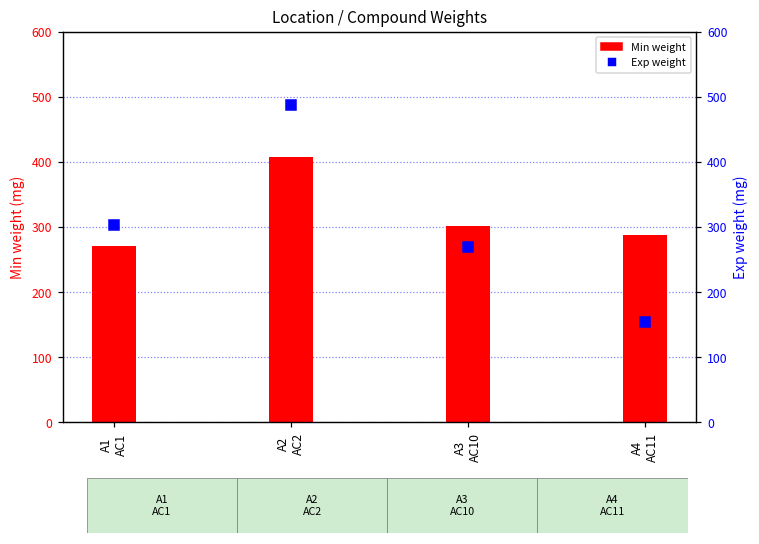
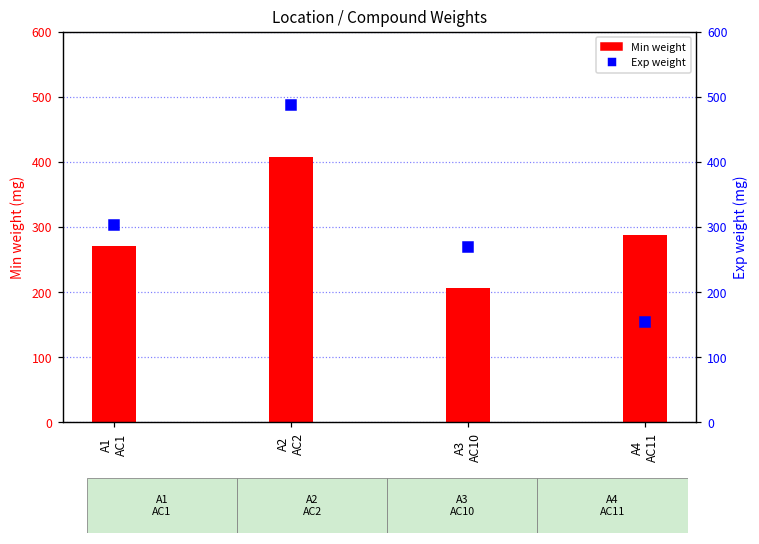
Min weight, A3 AC10: 300 -> 210
